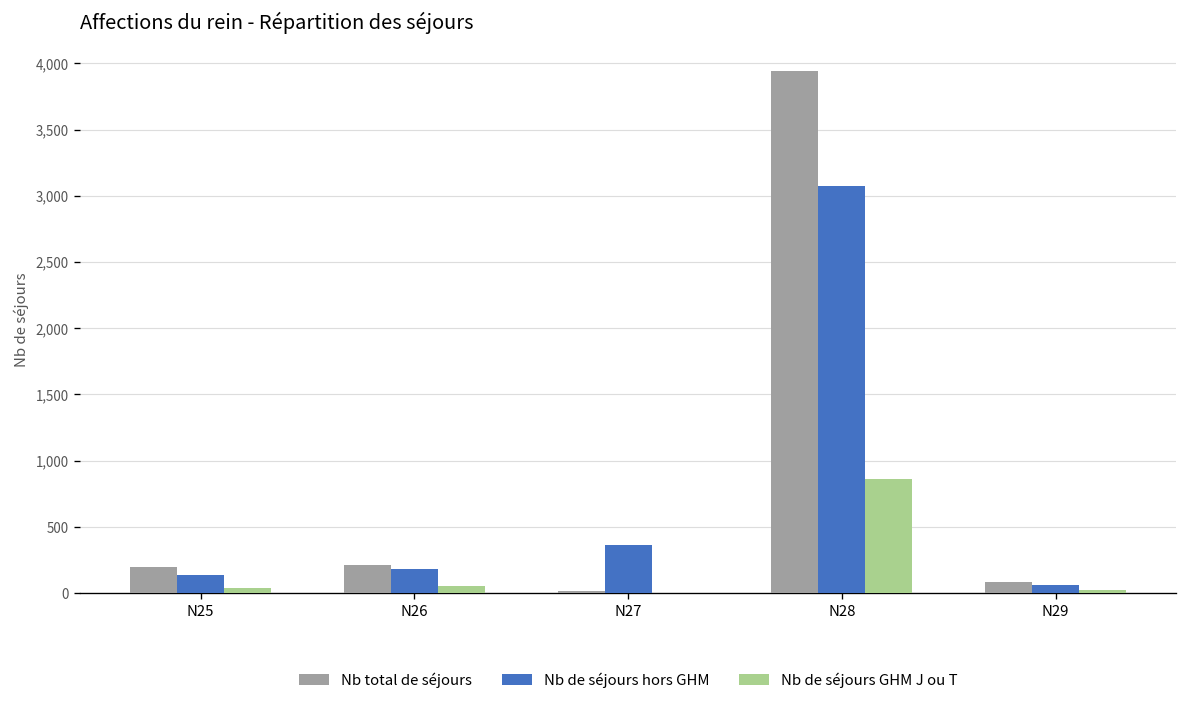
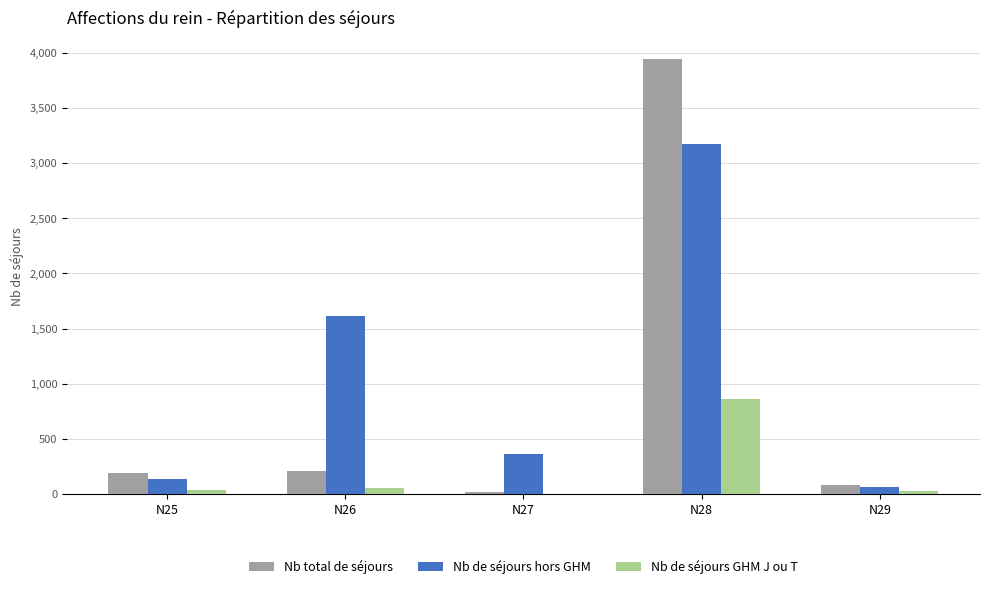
Nb de séjours hors GHM, N26: 180 -> 1,610
Nb de séjours hors GHM, N28: 3,080 -> 3,170
